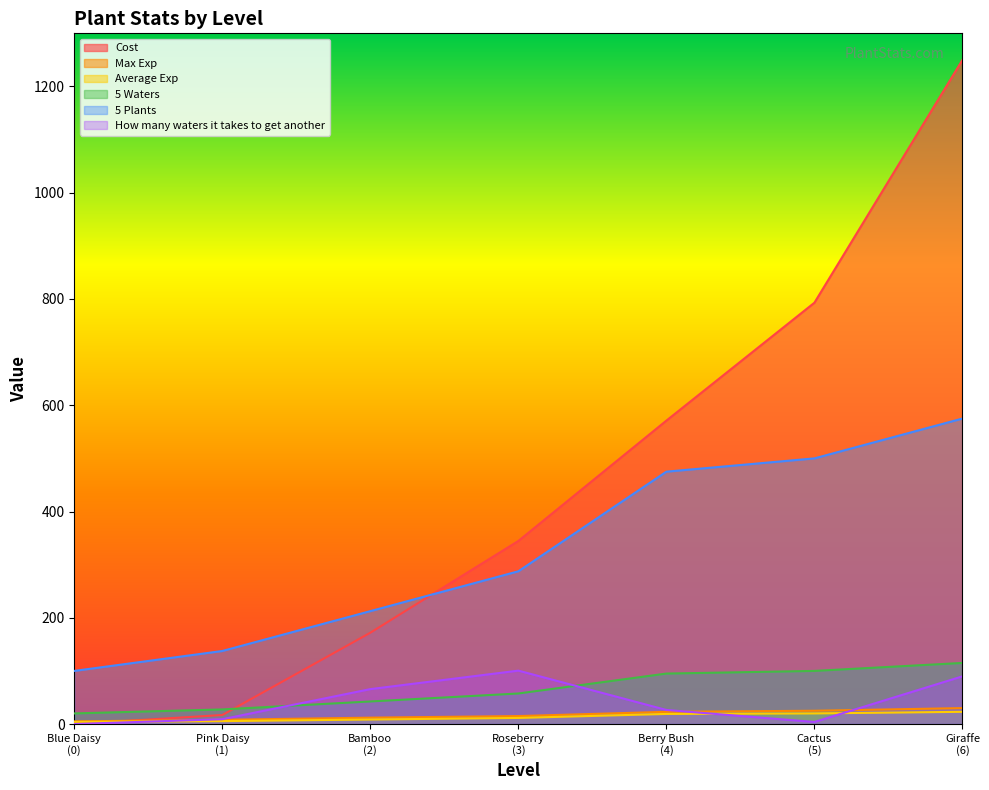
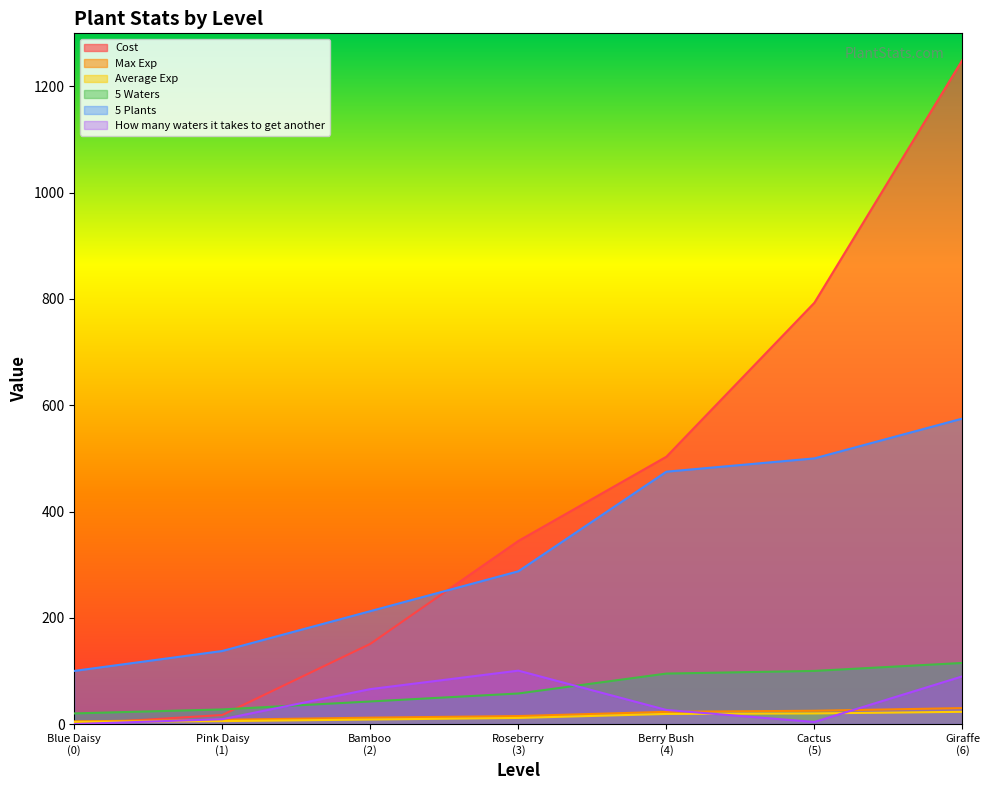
Cost, Bamboo (2): 170 -> 150
Cost, Berry Bush (4): 570 -> 500
